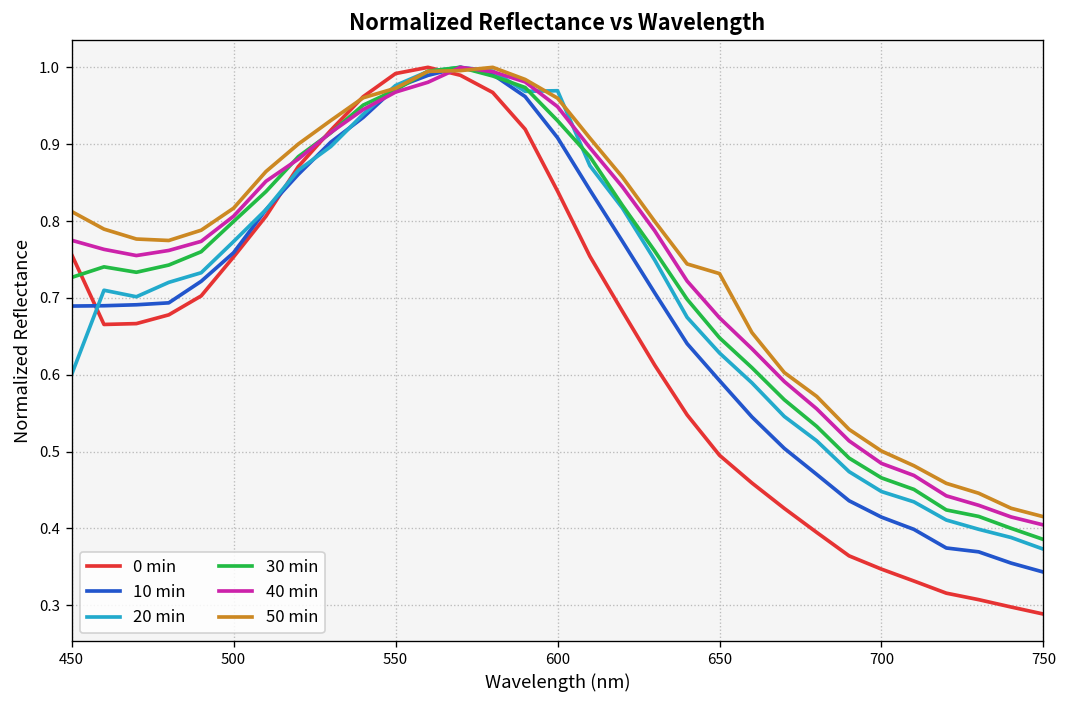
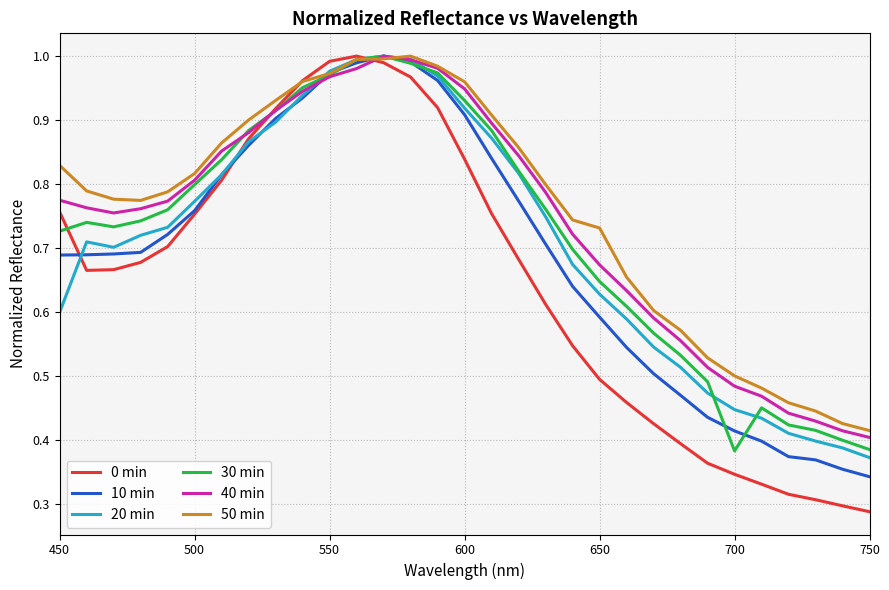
50 min, 450: 0.81 -> 0.83
20 min, 600: 0.97 -> 0.92
30 min, 700: 0.47 -> 0.38
